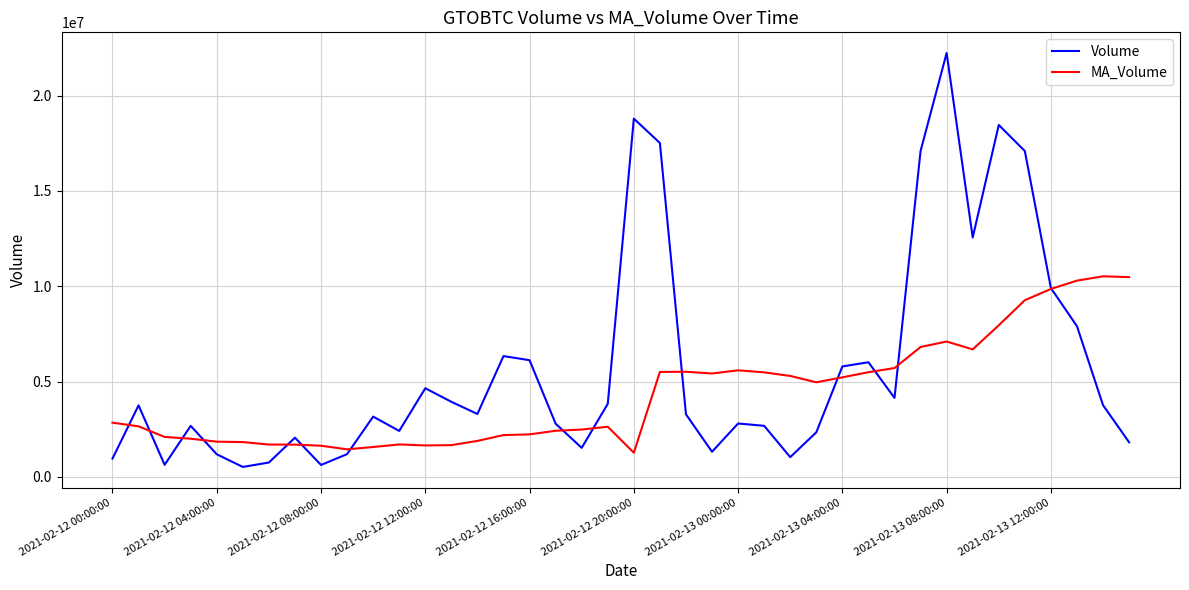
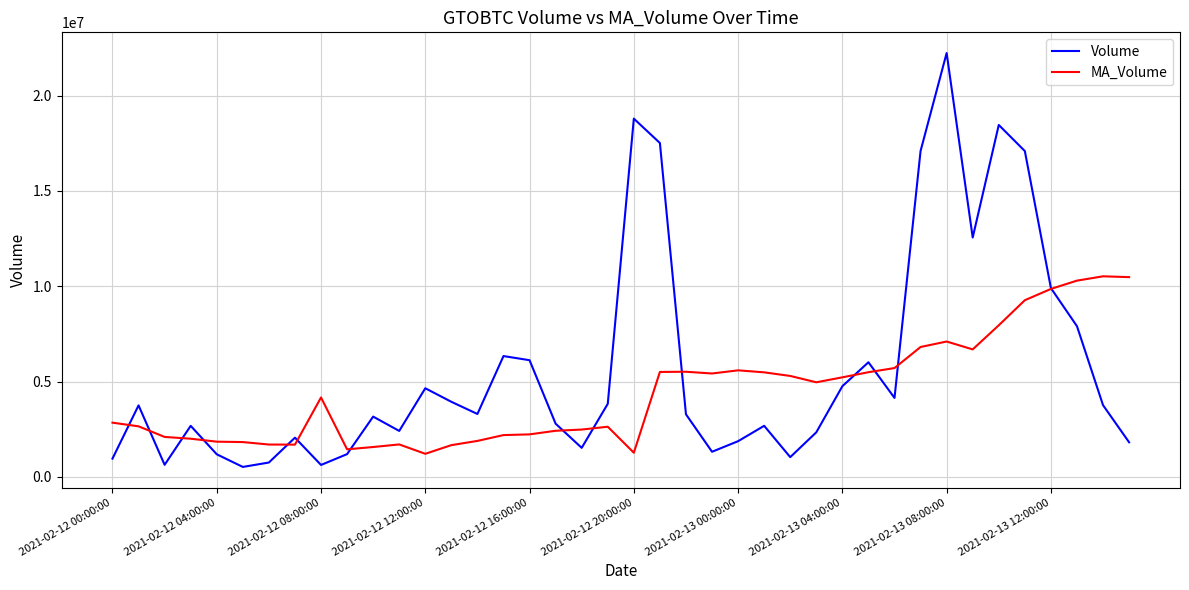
MA_Volume, 2021-02-12 08:00:00: 1600000 -> 4200000
MA_Volume, 2021-02-12 12:00:00: 1600000 -> 1200000
Volume, 2021-02-13 00:00:00: 2800000 -> 1900000
Volume, 2021-02-13 04:00:00: 5800000 -> 4800000
